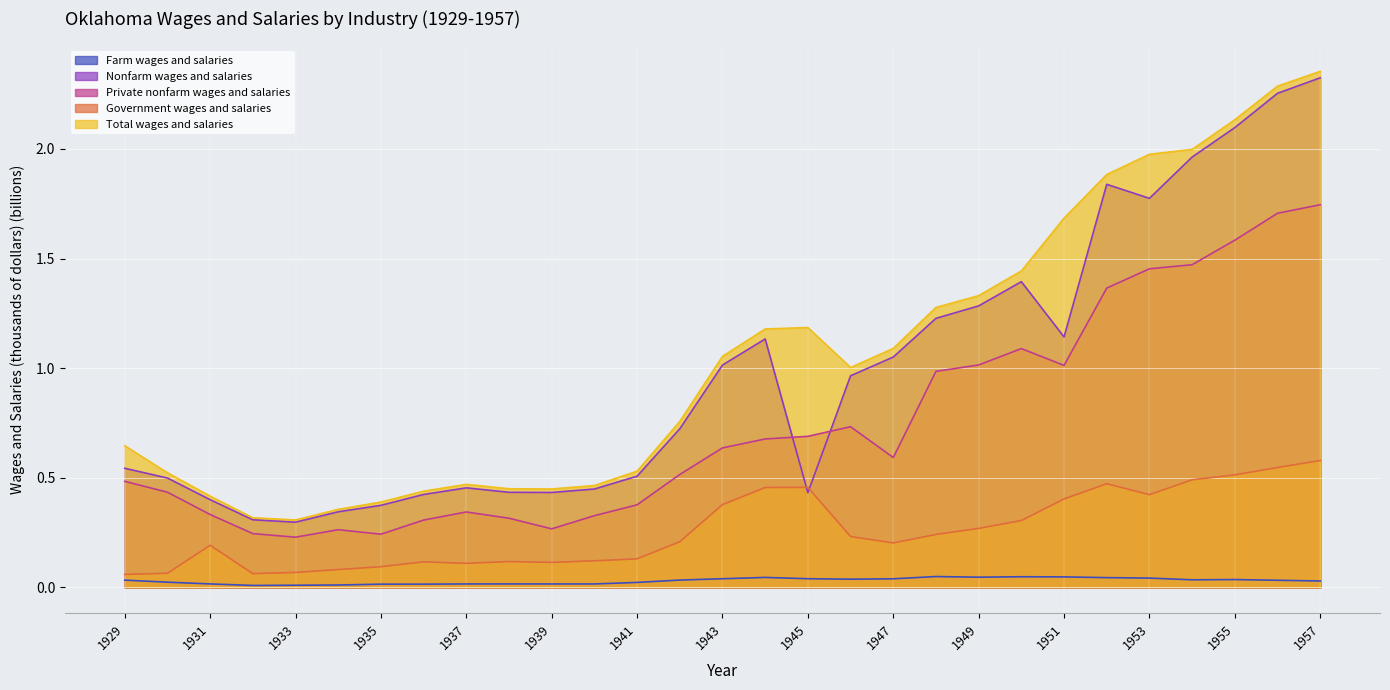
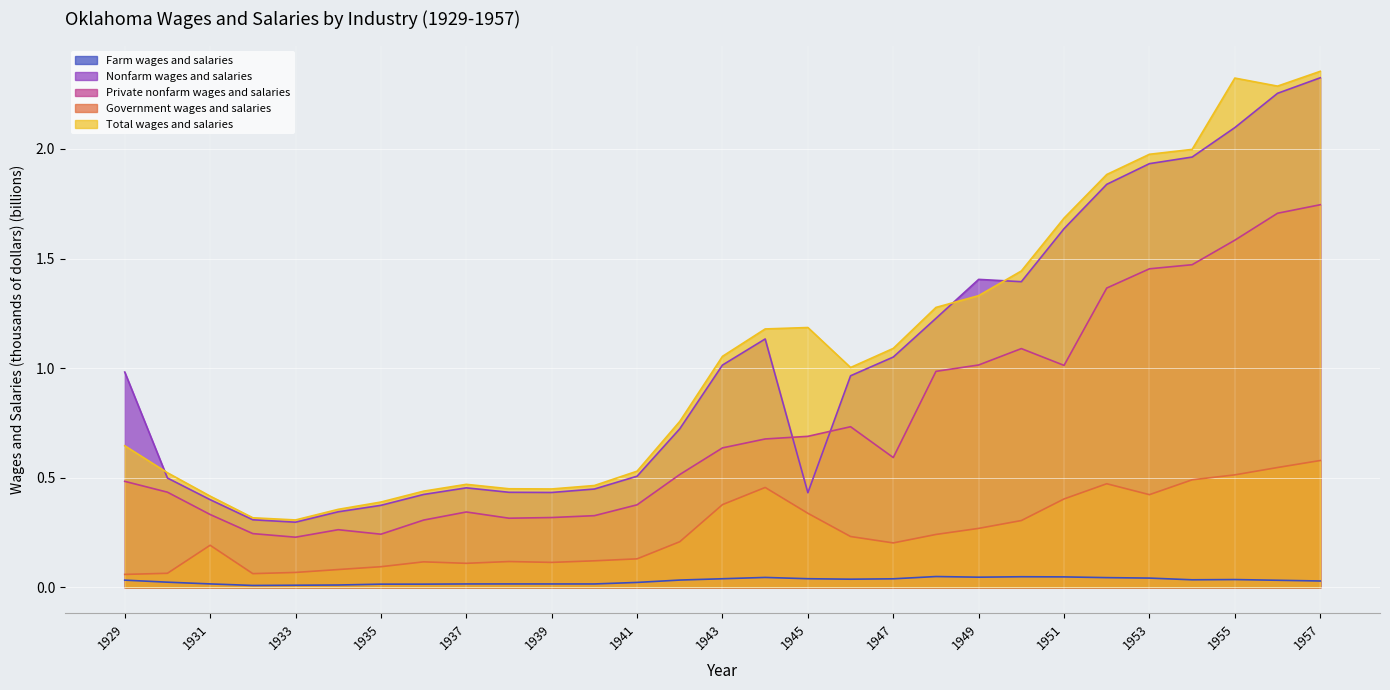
Nonfarm wages and salaries, 1929: 0.54 -> 0.98
Private nonfarm wages and salaries, 1939: 0.27 -> 0.32
Government wages and salaries, 1945: 0.46 -> 0.34
Nonfarm wages and salaries, 1949: 1.28 -> 1.40
Nonfarm wages and salaries, 1951: 1.14 -> 1.64
Nonfarm wages and salaries, 1953: 1.77 -> 1.93
Total wages and salaries, 1955: 2.13 -> 2.32
